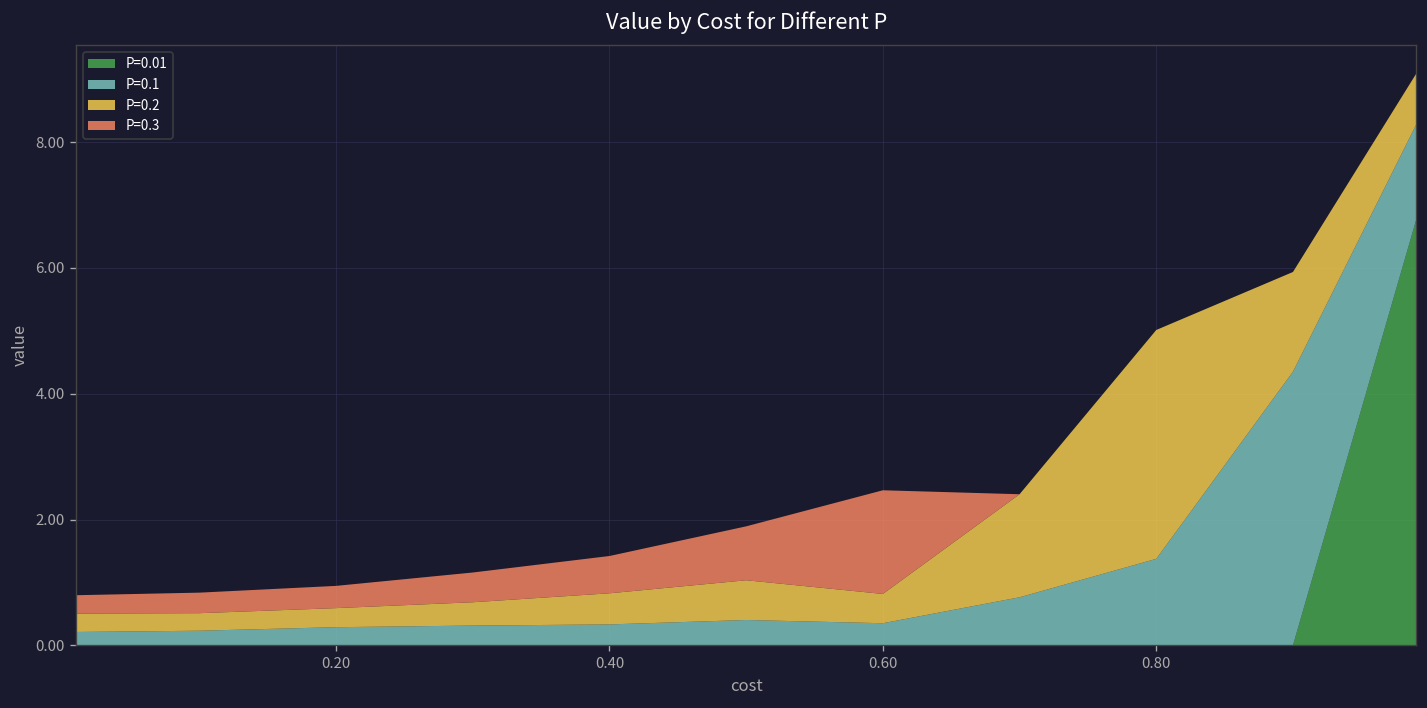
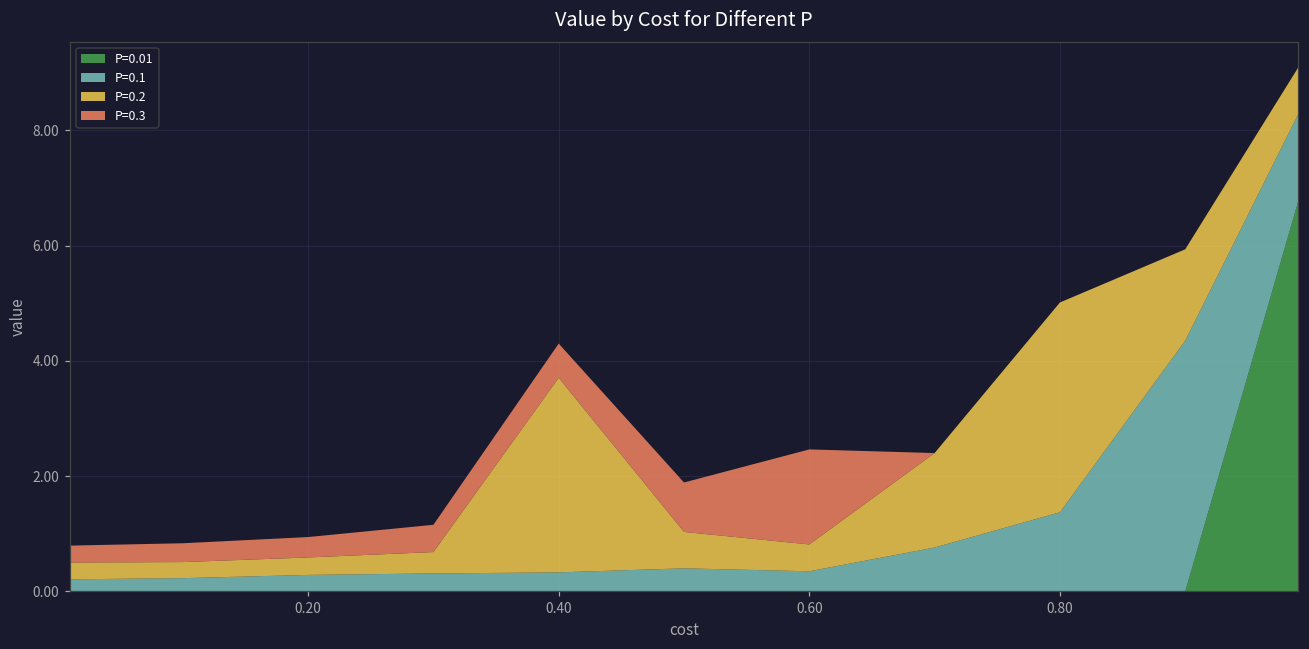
P=0.2, 0.40: 0.5 -> 3.4
